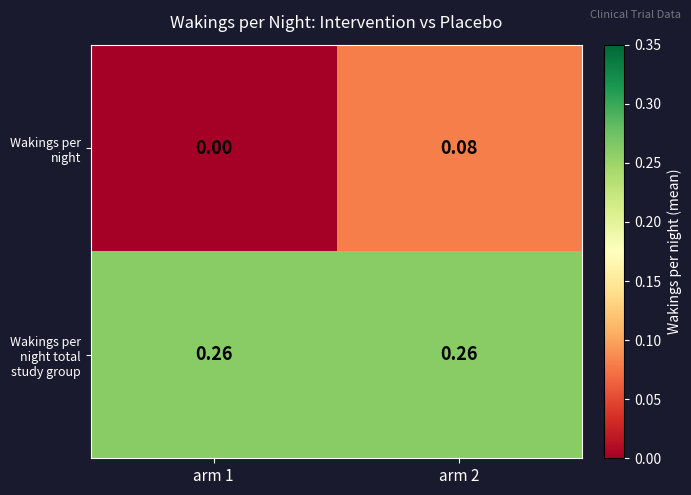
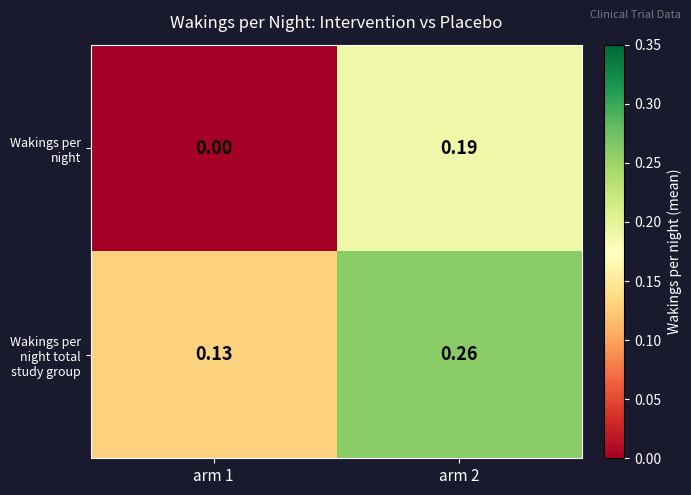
Wakings per night, arm 2: 0.08 -> 0.19
Wakings per night total study group, arm 1: 0.26 -> 0.13
